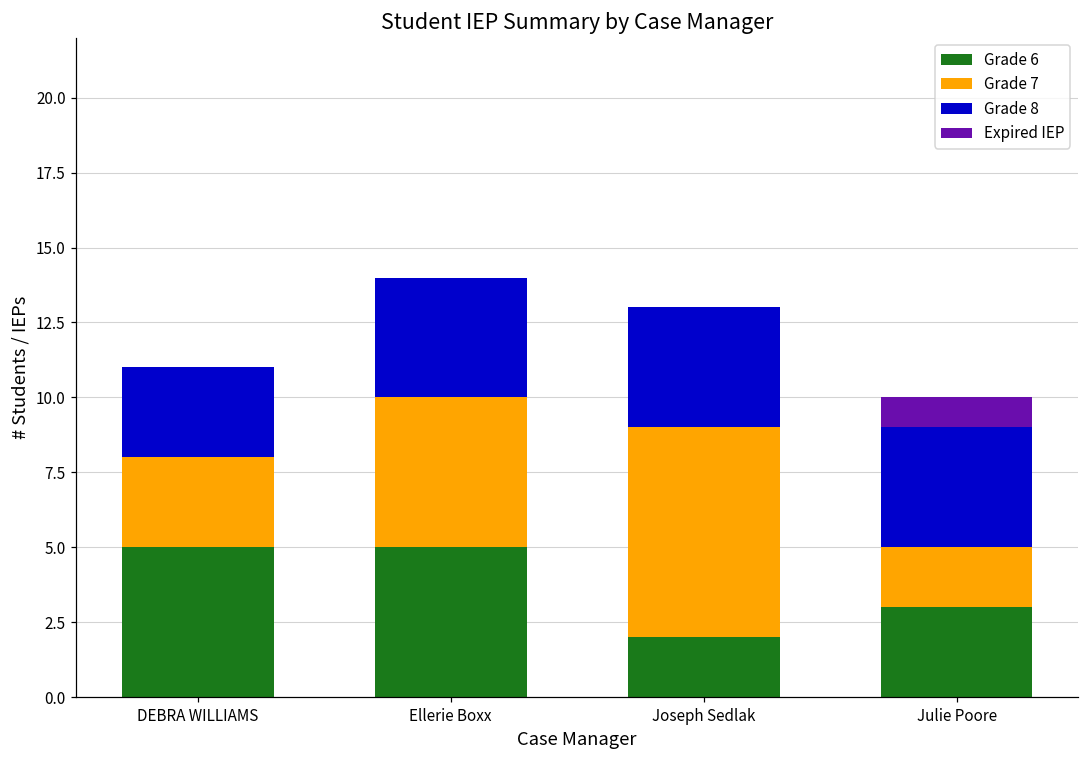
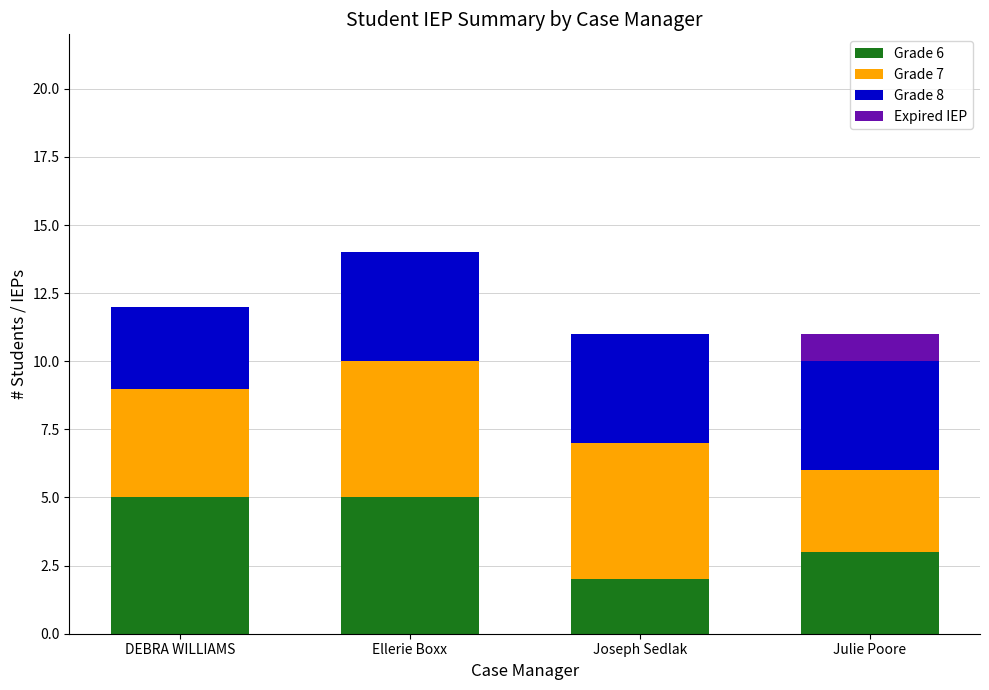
Grade 7, DEBRA WILLIAMS: 3 -> 4
Grade 7, Joseph Sedlak: 7 -> 5
Grade 7, Julie Poore: 2 -> 3
